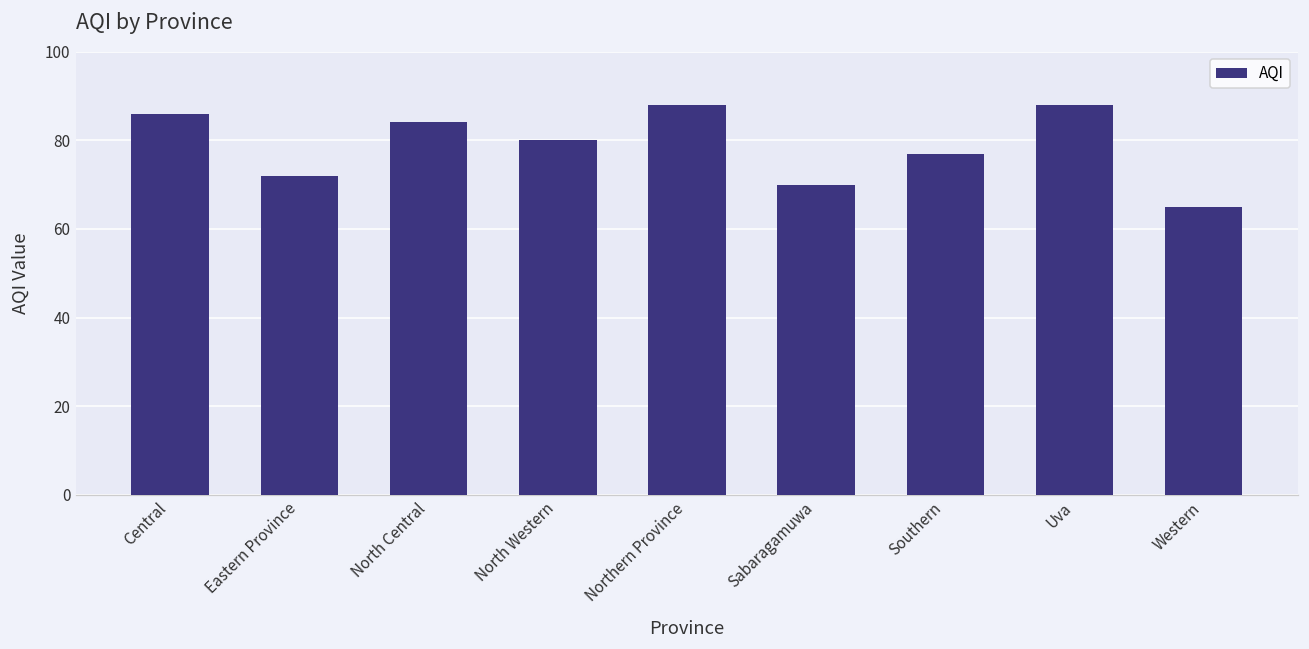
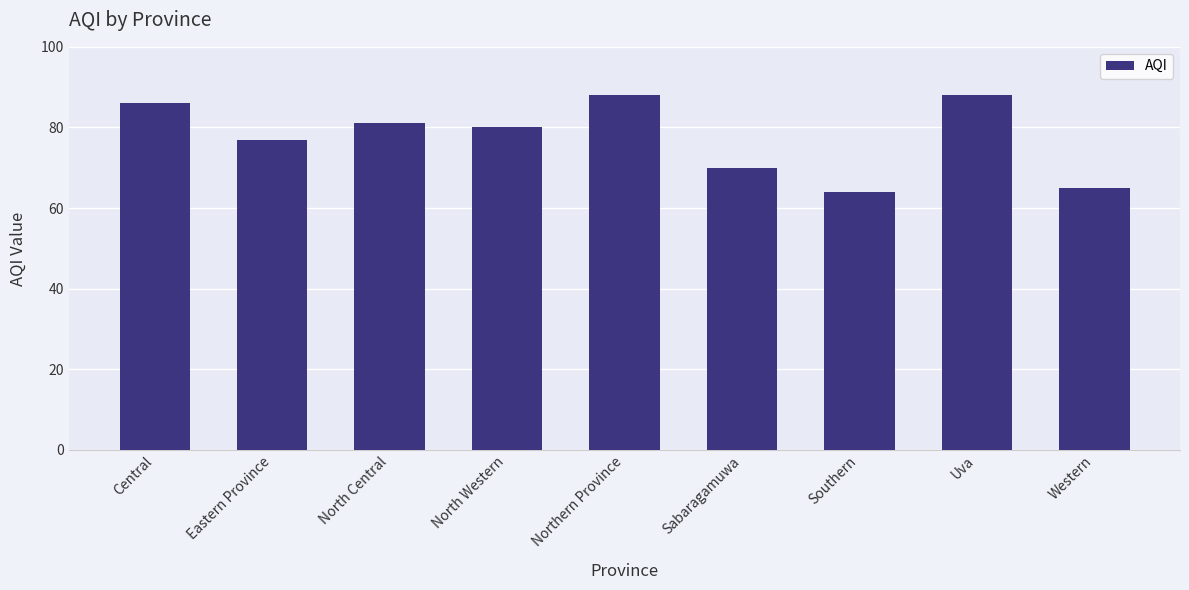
Eastern Province: 72 -> 77
North Central: 84 -> 81
Southern: 77 -> 64
